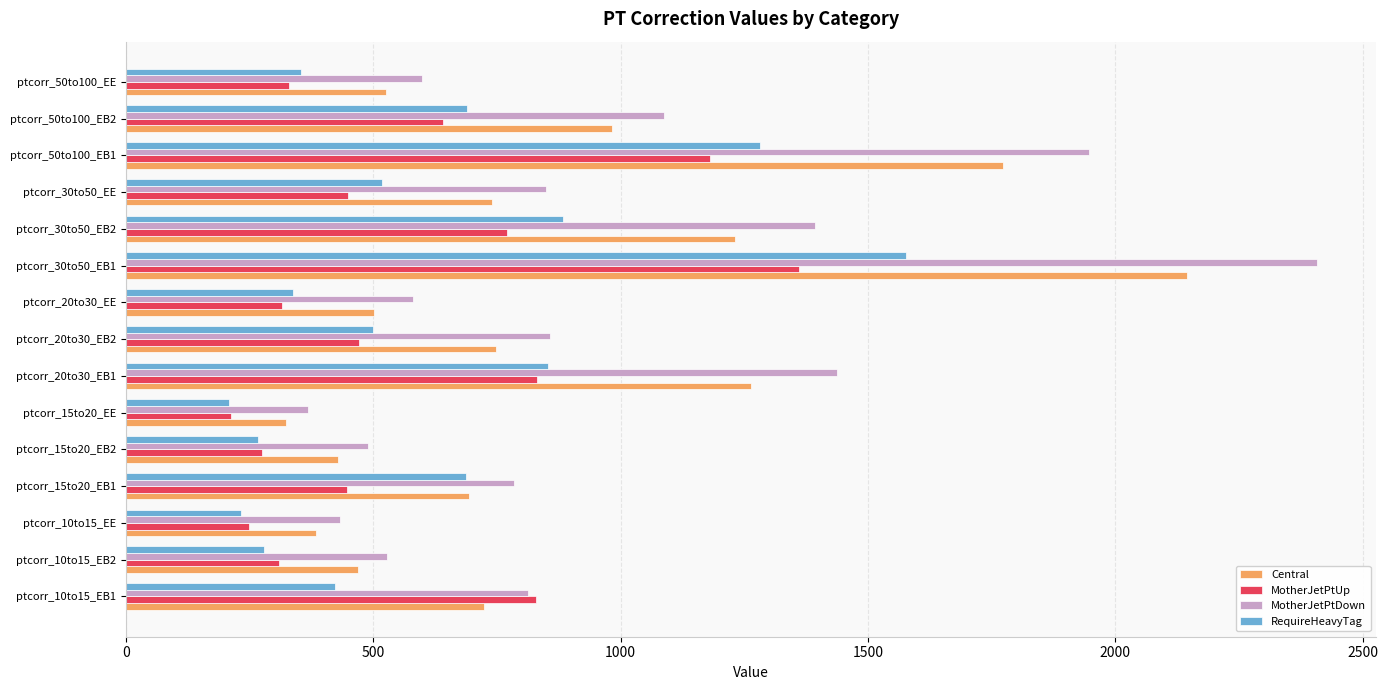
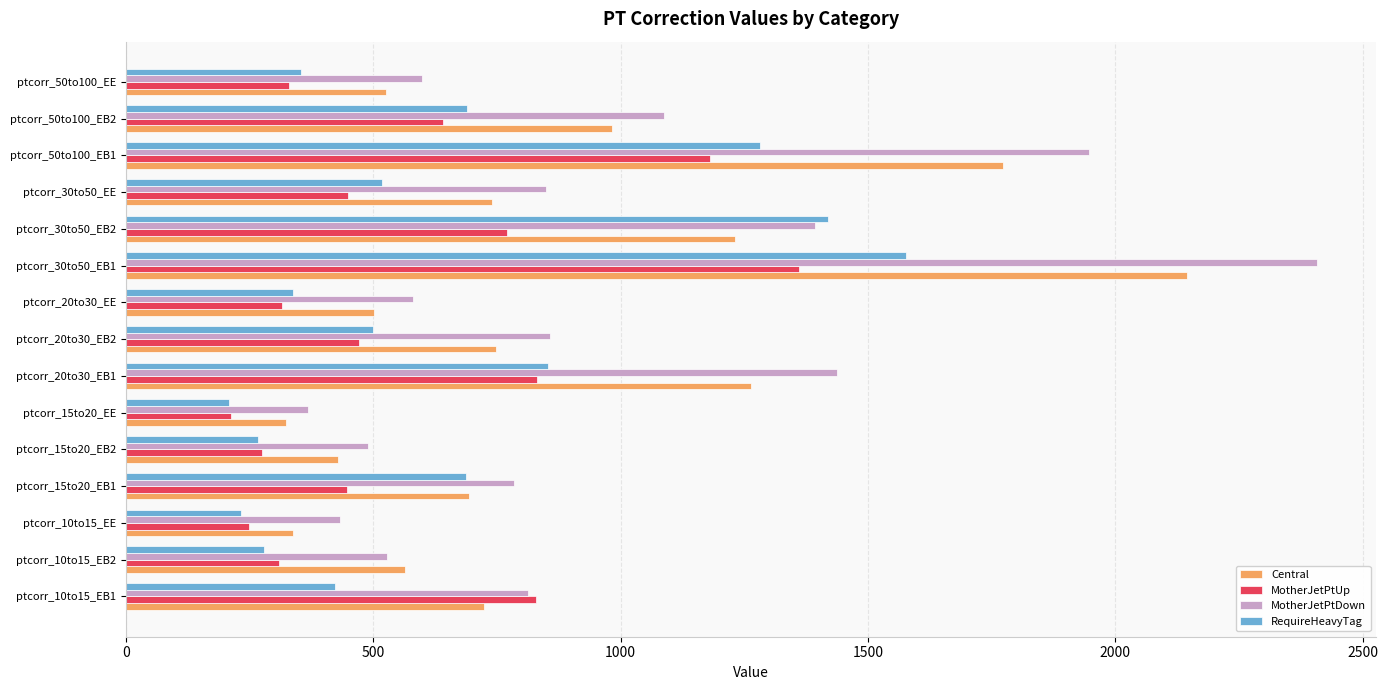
RequireHeavyTag, ptcorr_30to50_EB2: 880 -> 1420
Central, ptcorr_10to15_EE: 380 -> 340
Central, ptcorr_10to15_EB2: 470 -> 560
